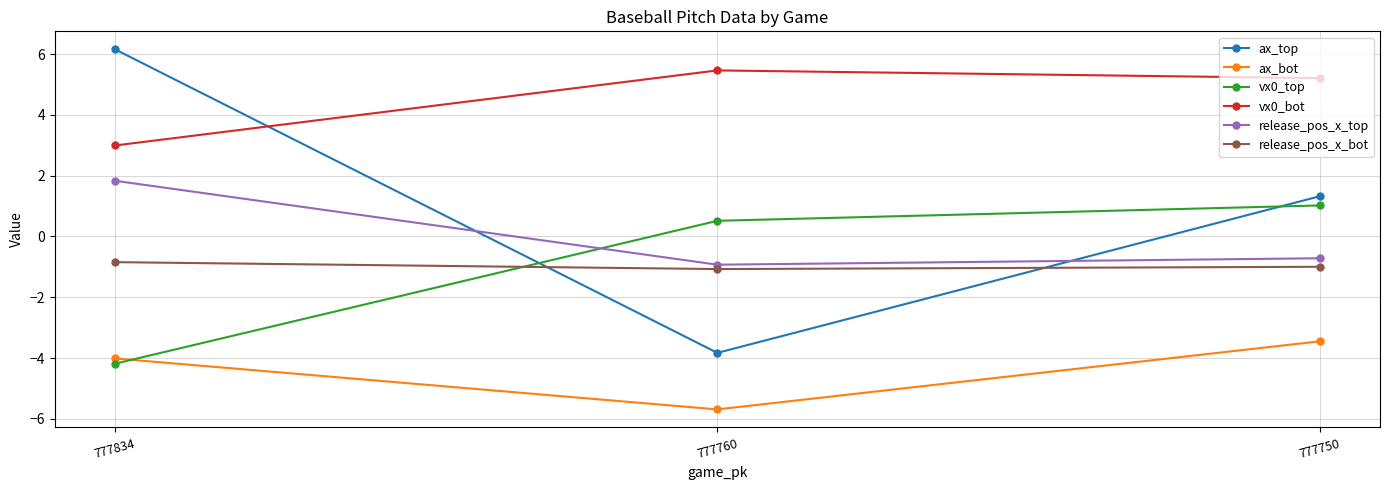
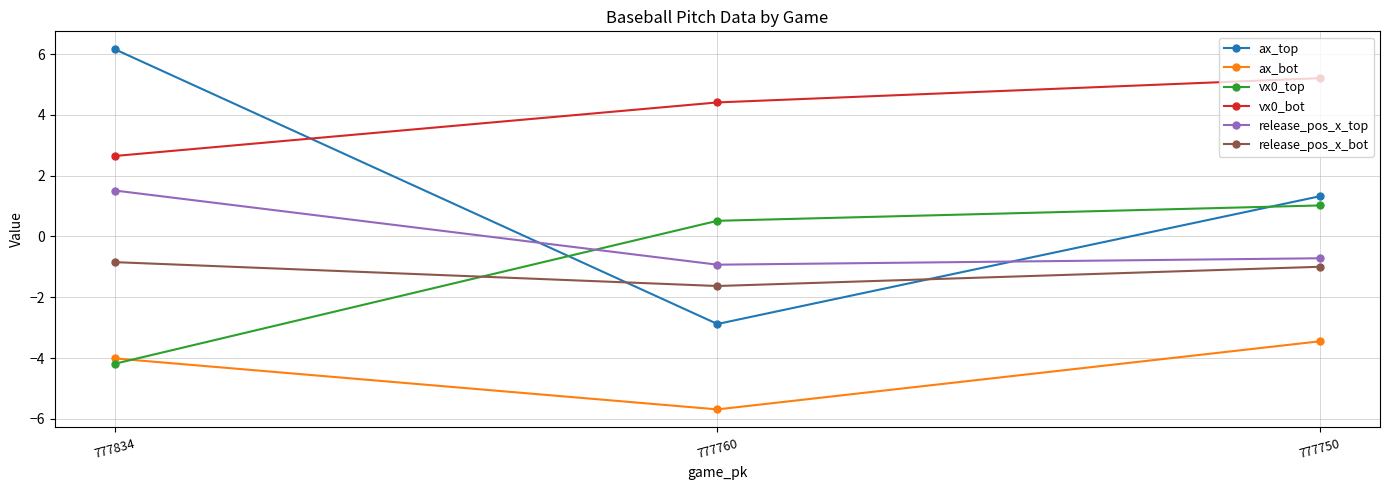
vx0_bot, 777834: 3.0 -> 2.6
release_pos_x_top, 777834: 1.8 -> 1.5
ax_top, 777760: -3.8 -> -2.9
vx0_bot, 777760: 5.5 -> 4.4
release_pos_x_bot, 777760: -1.1 -> -1.6
